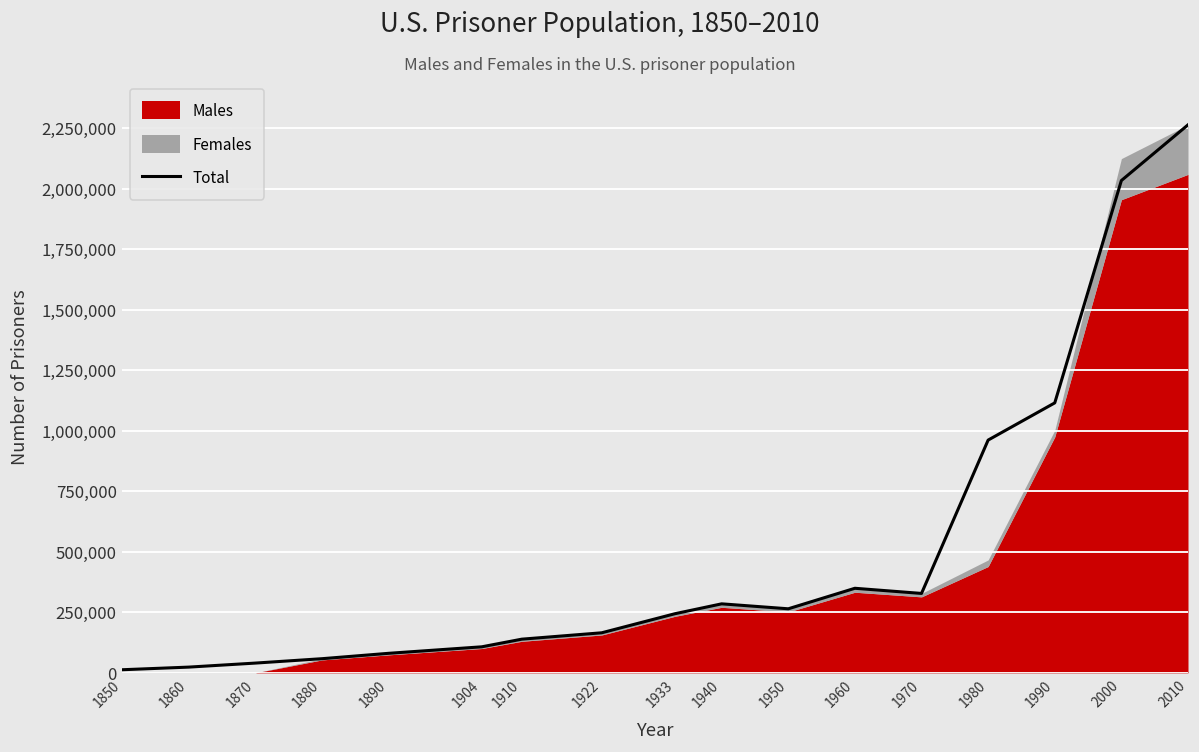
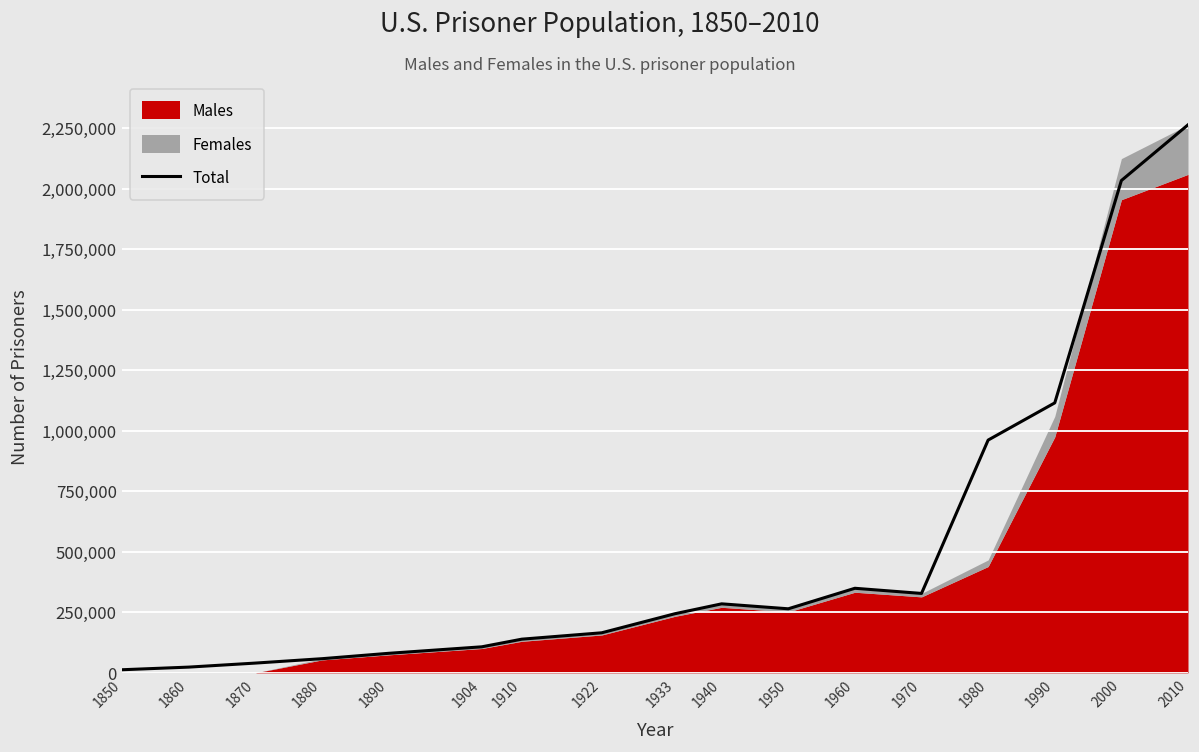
Females, 1990: 30,000 -> 80,000
